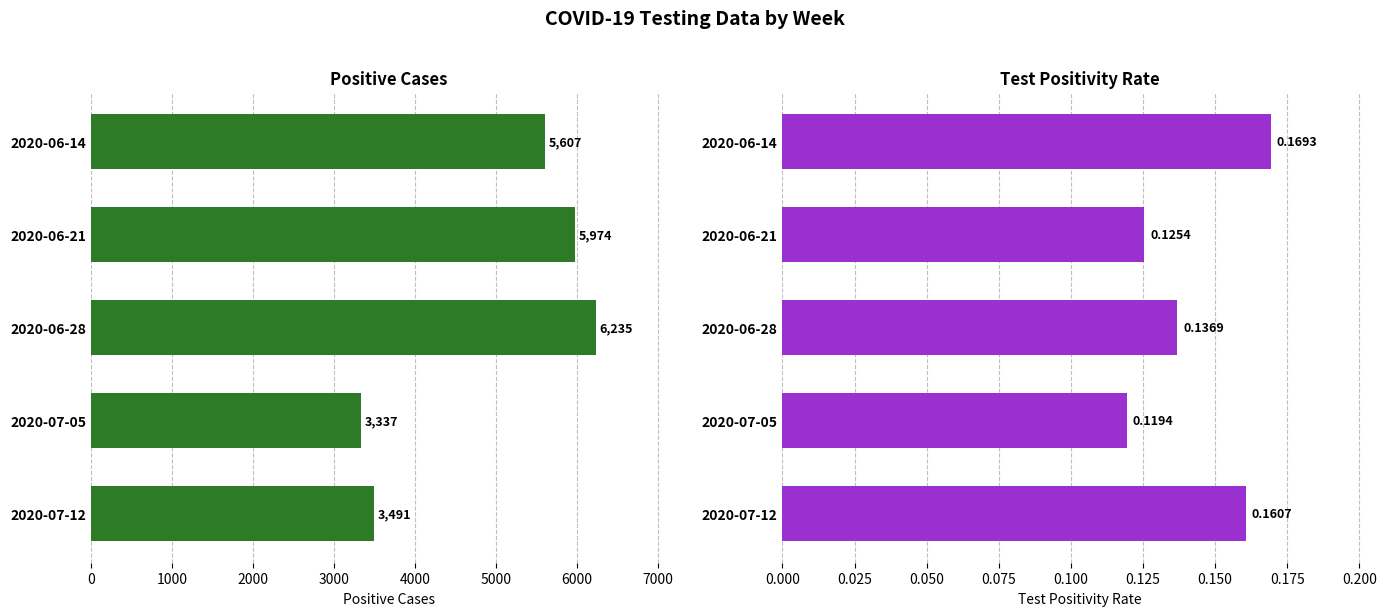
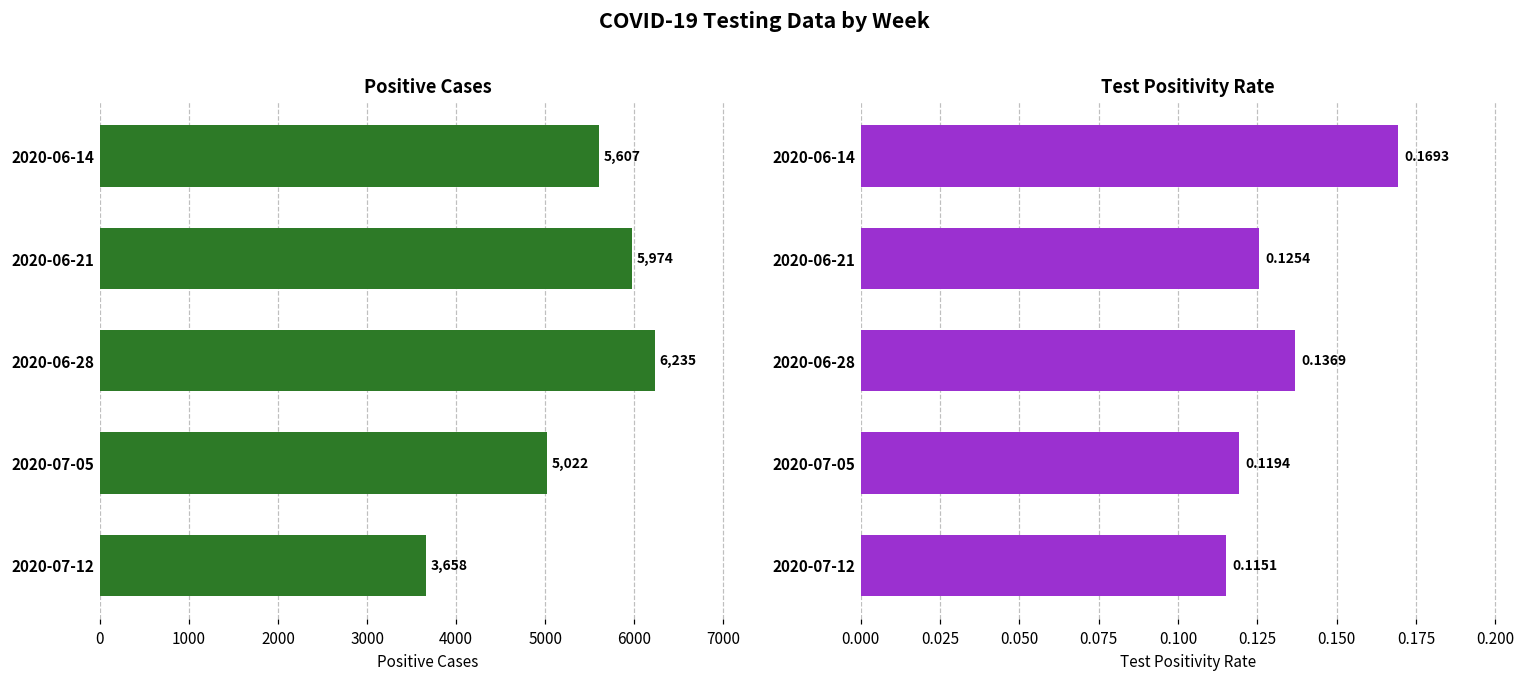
Positive Cases, 2020-07-05: 3,337 -> 5,022
Positive Cases, 2020-07-12: 3,491 -> 3,658
Test Positivity Rate, 2020-07-12: 0.1607 -> 0.1151
